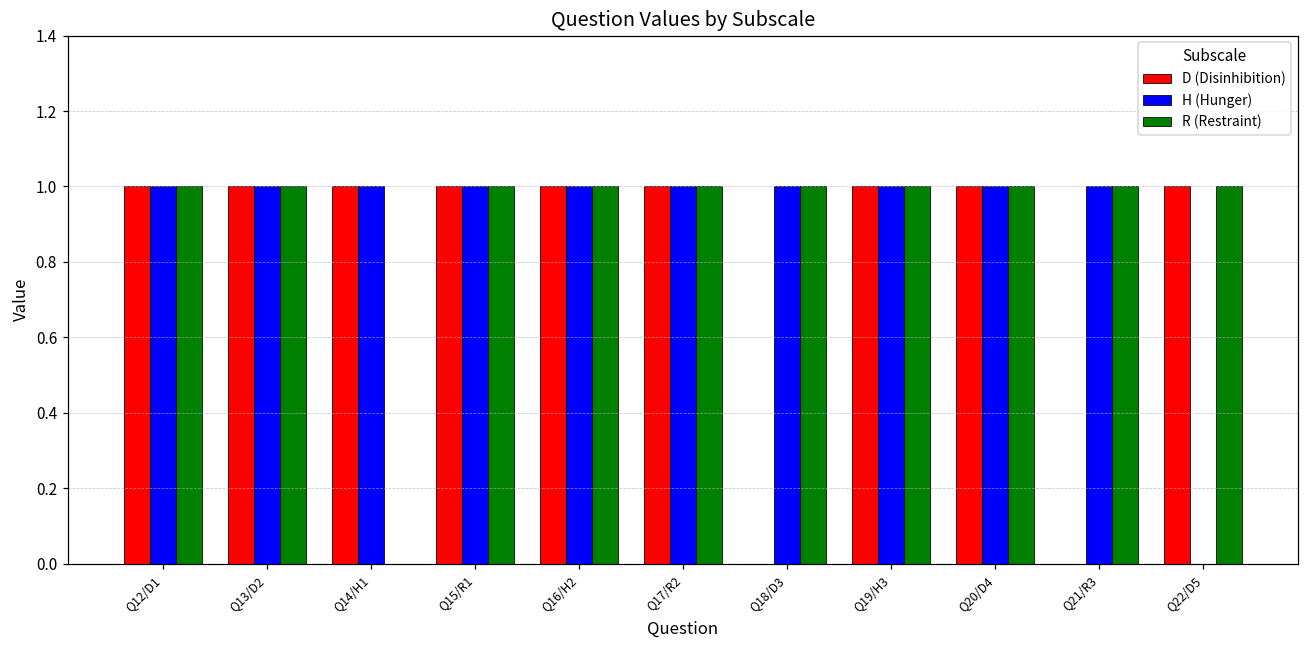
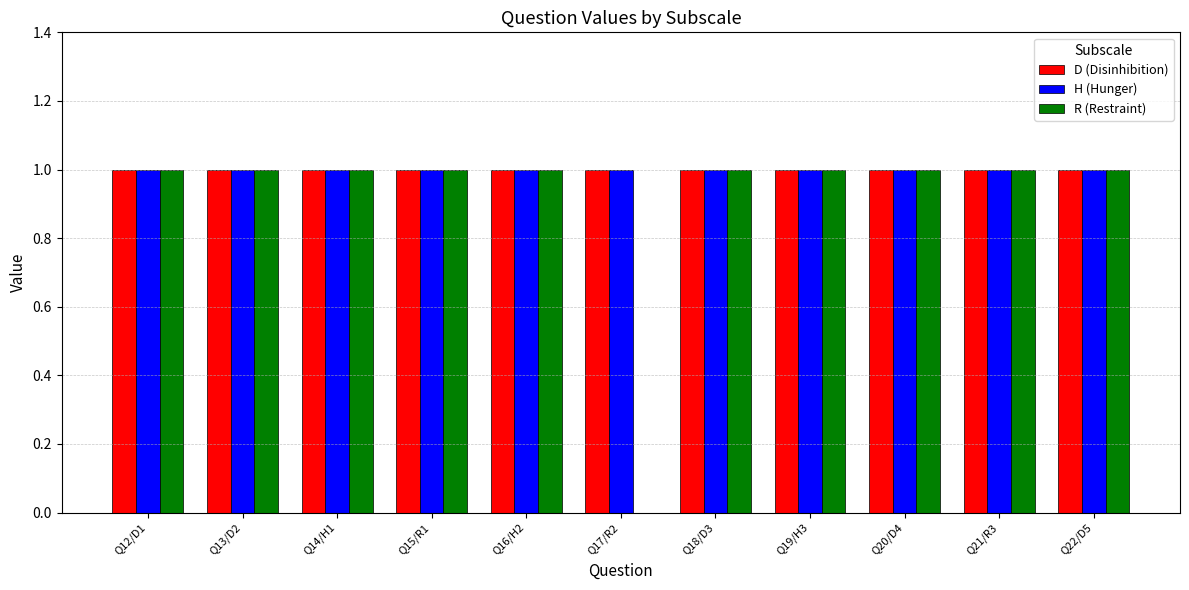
R (Restraint), Q14/H1: 0 -> 1
R (Restraint), Q17/R2: 1 -> 0
D (Disinhibition), Q18/D3: 0 -> 1
D (Disinhibition), Q21/R3: 0 -> 1
H (Hunger), Q22/D5: 0 -> 1
